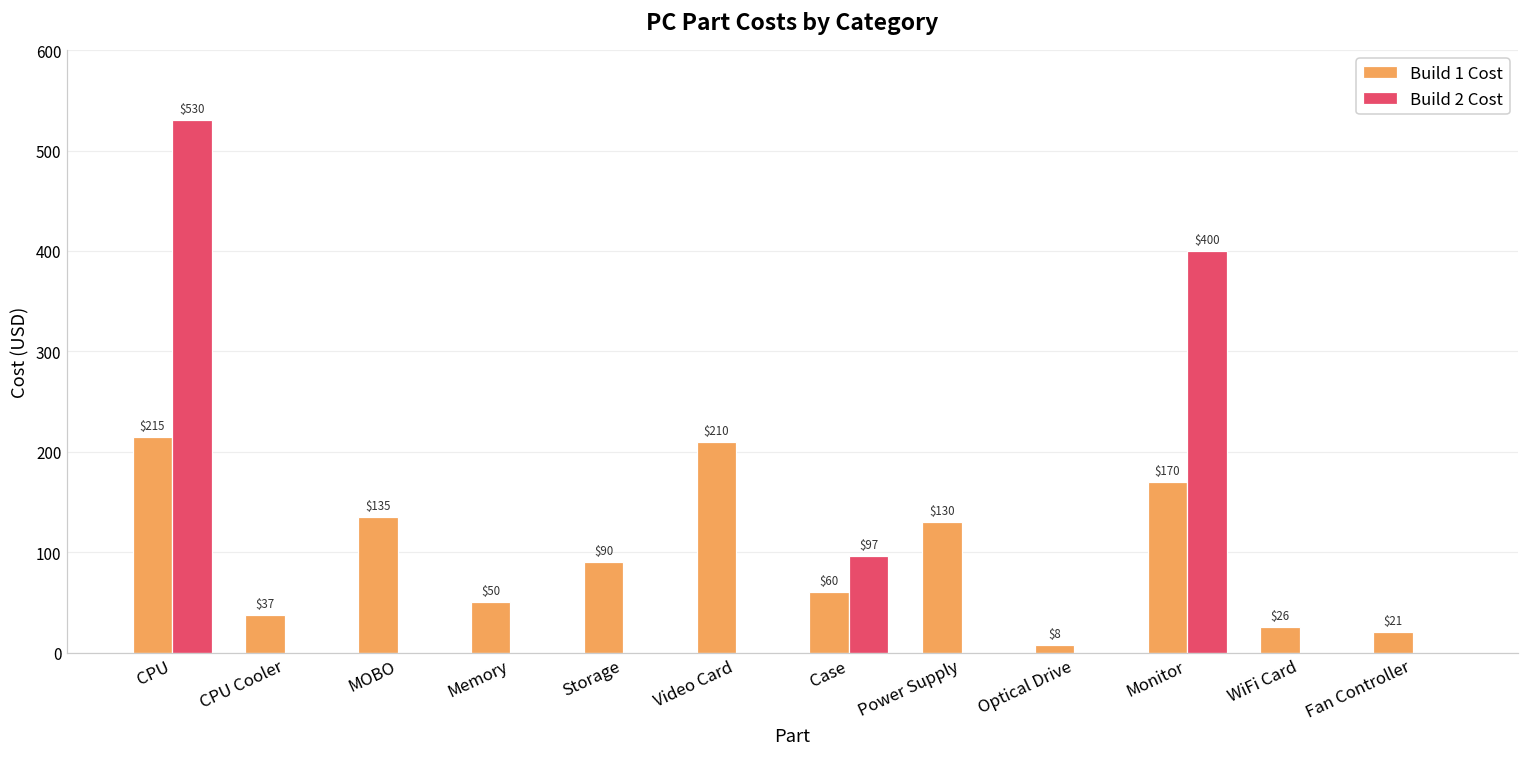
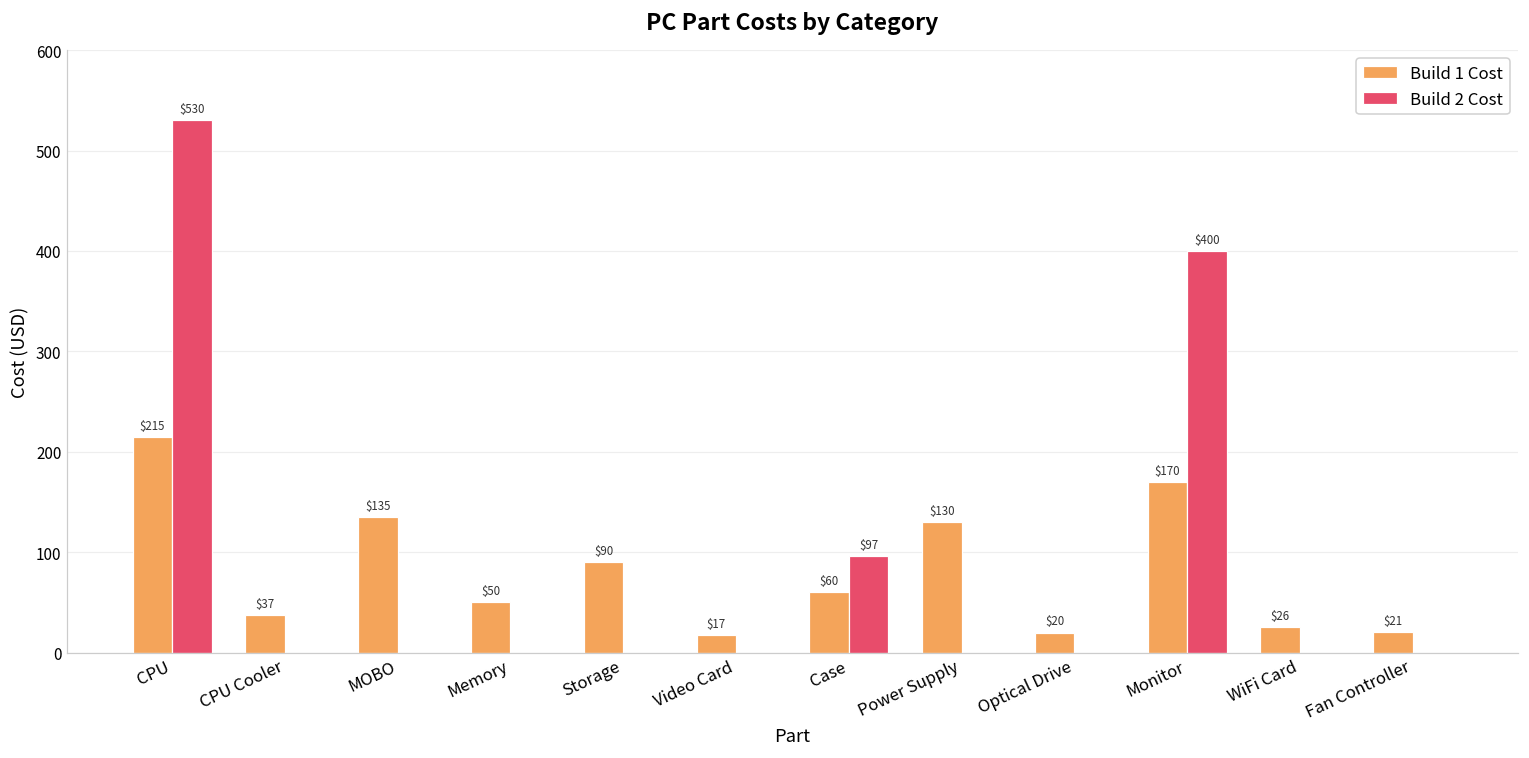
Build 1 Cost, Video Card: $210 -> $17
Build 1 Cost, Optical Drive: $8 -> $20
